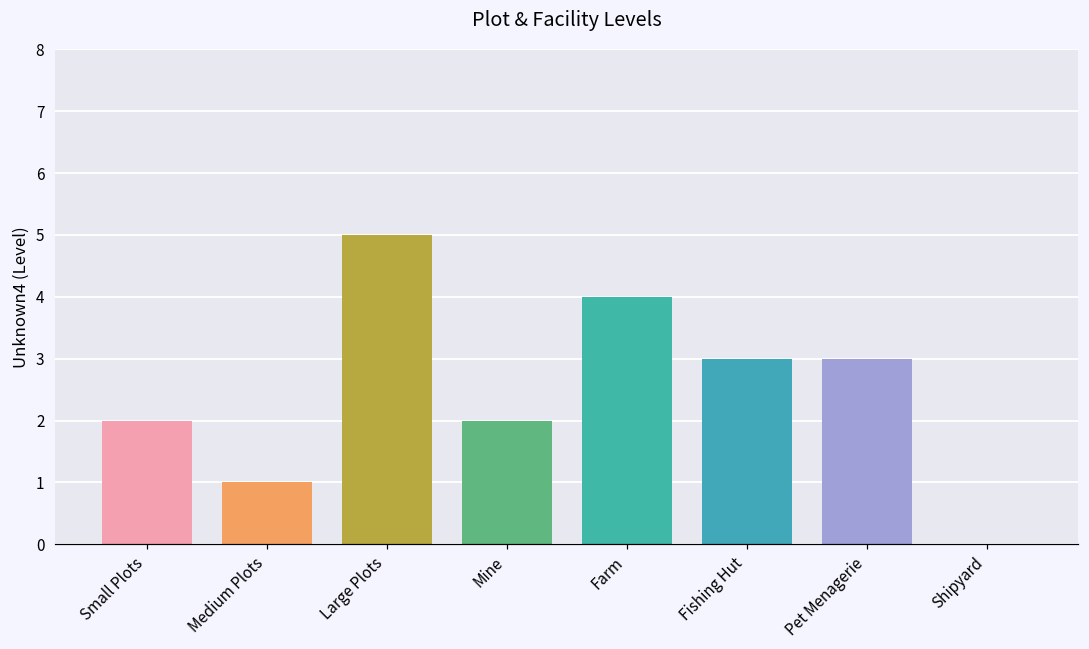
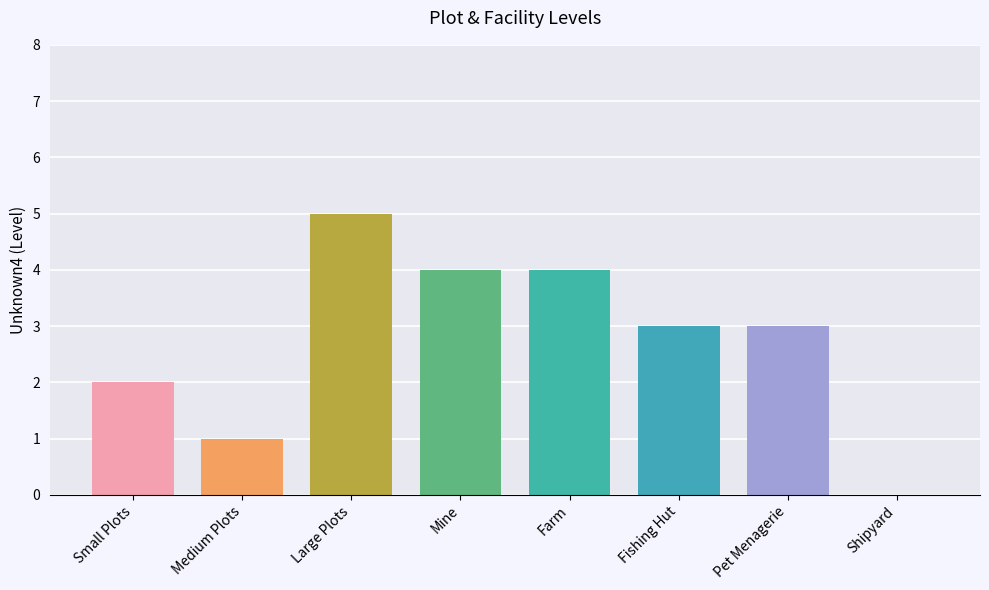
Mine: 2 -> 4
